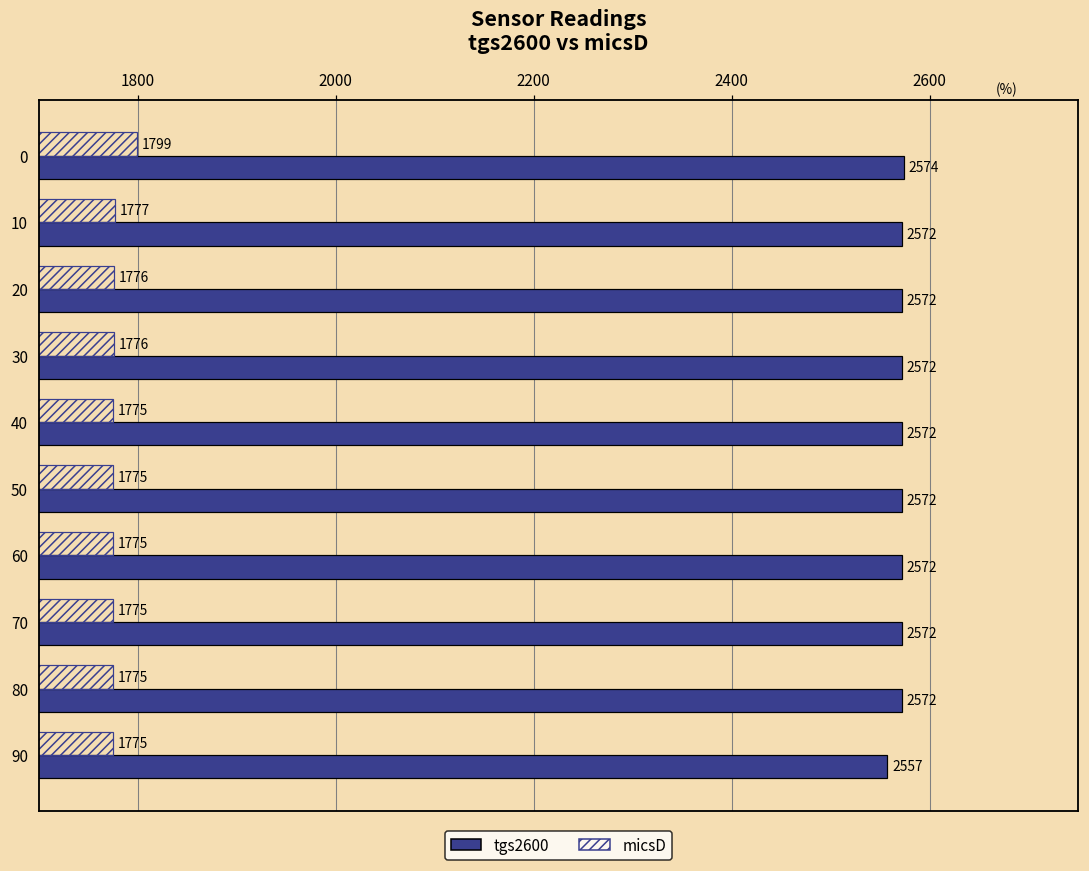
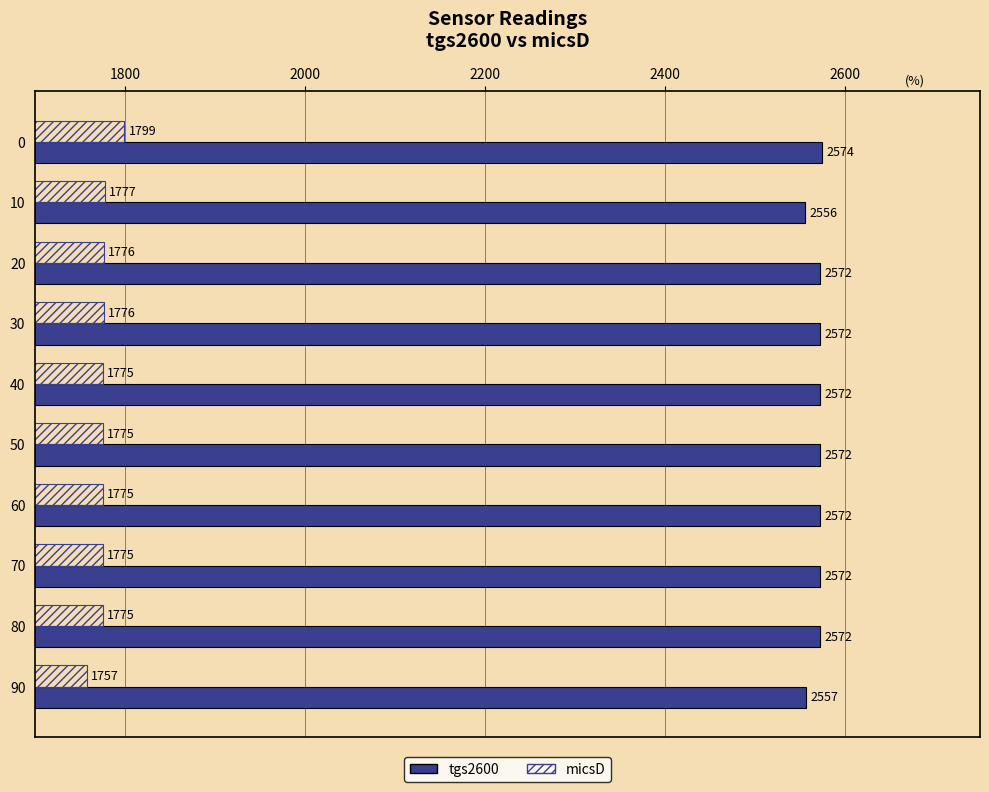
tgs2600, 10: 2572 -> 2556
micsD, 90: 1775 -> 1757
